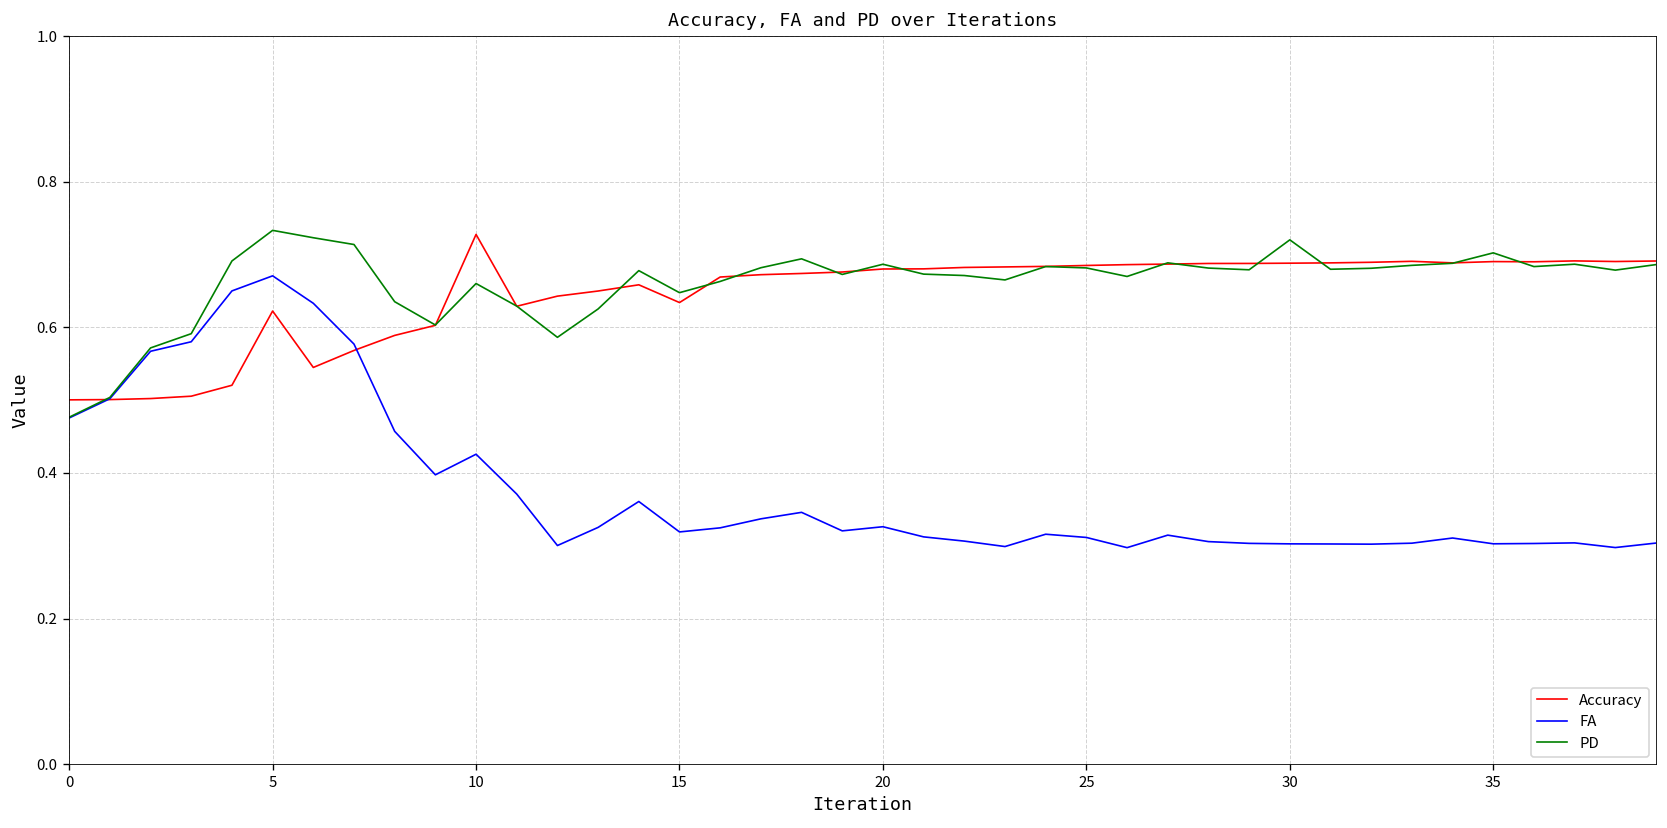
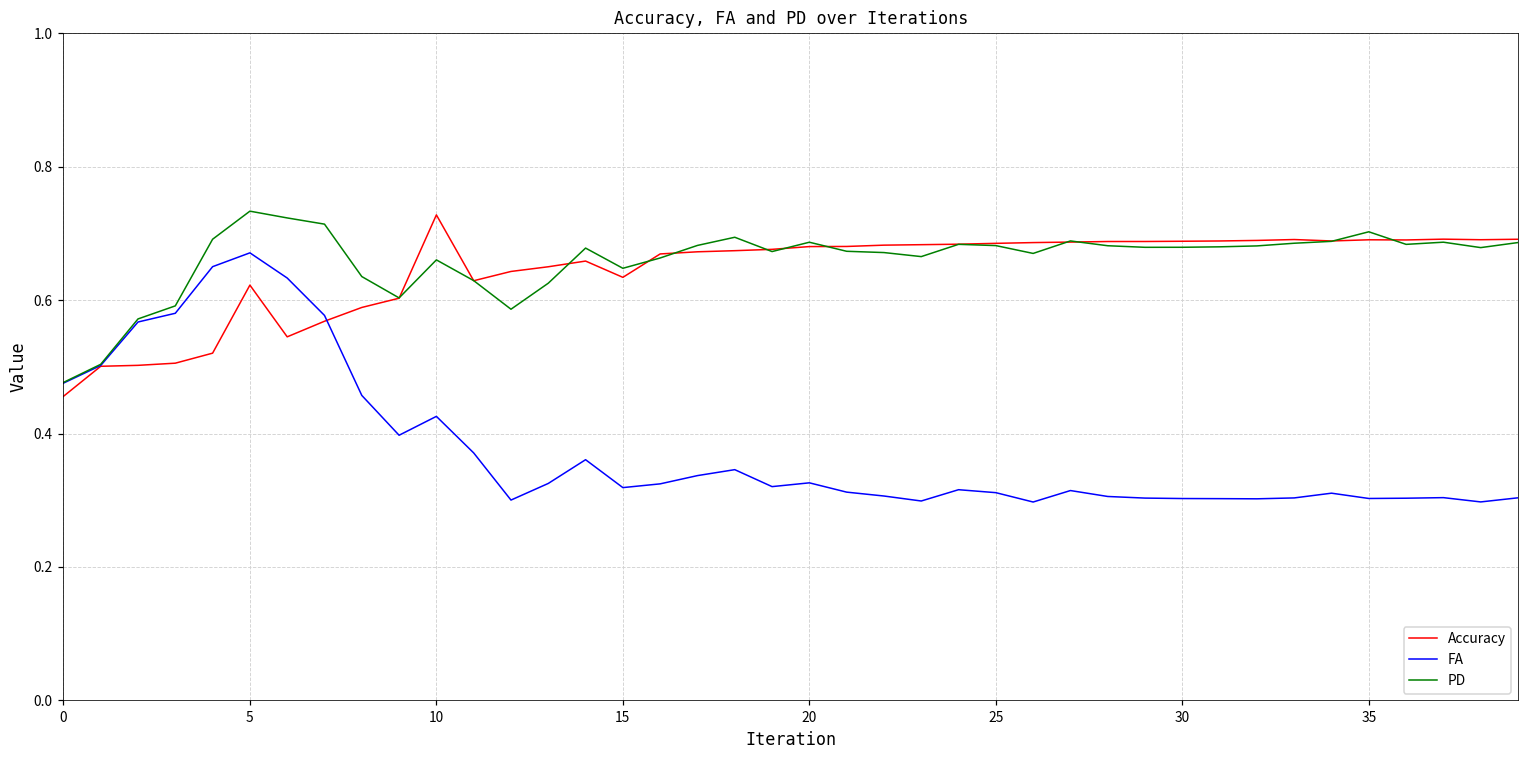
Accuracy, 0: 0.50 -> 0.46
PD, 30: 0.72 -> 0.68
